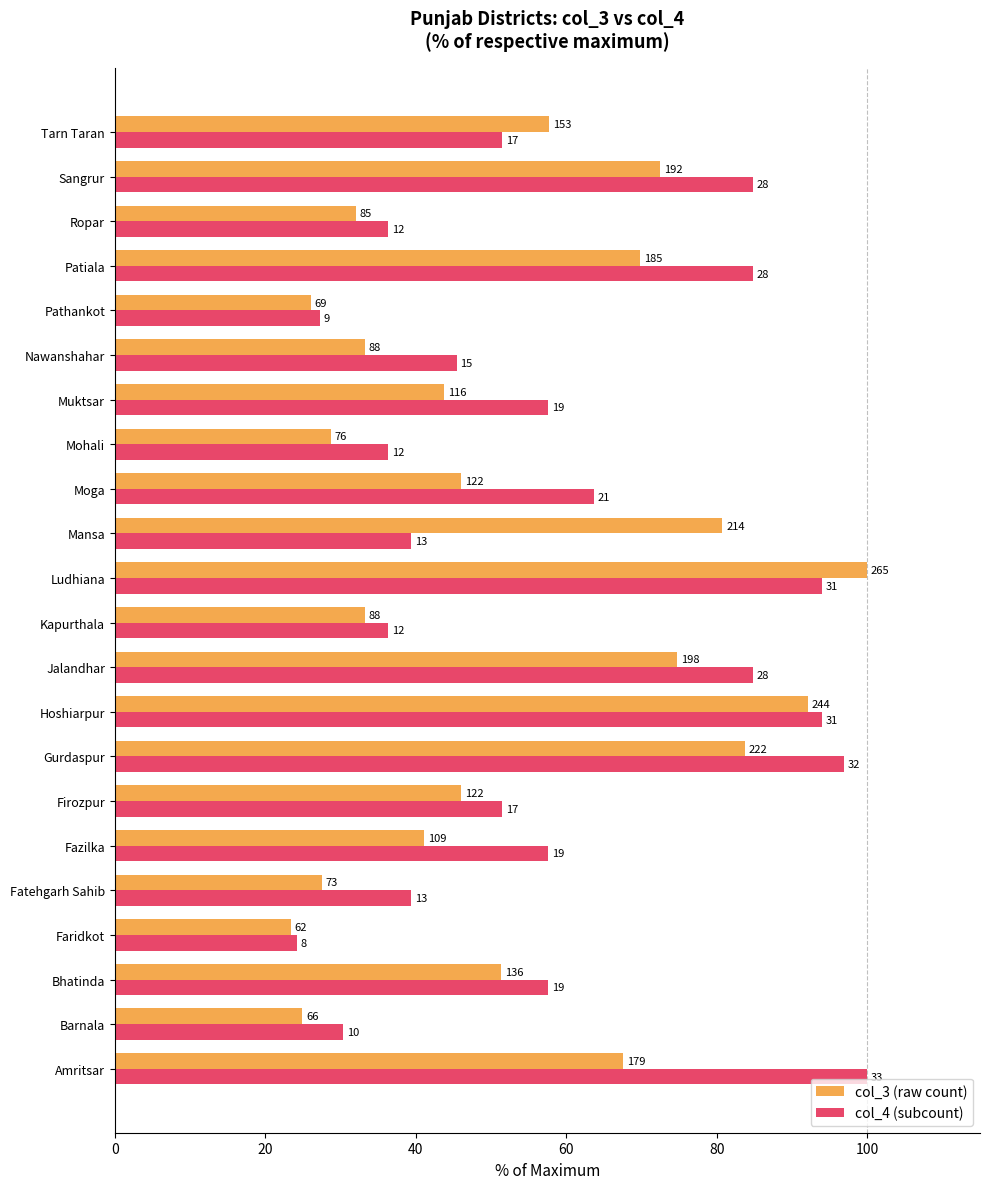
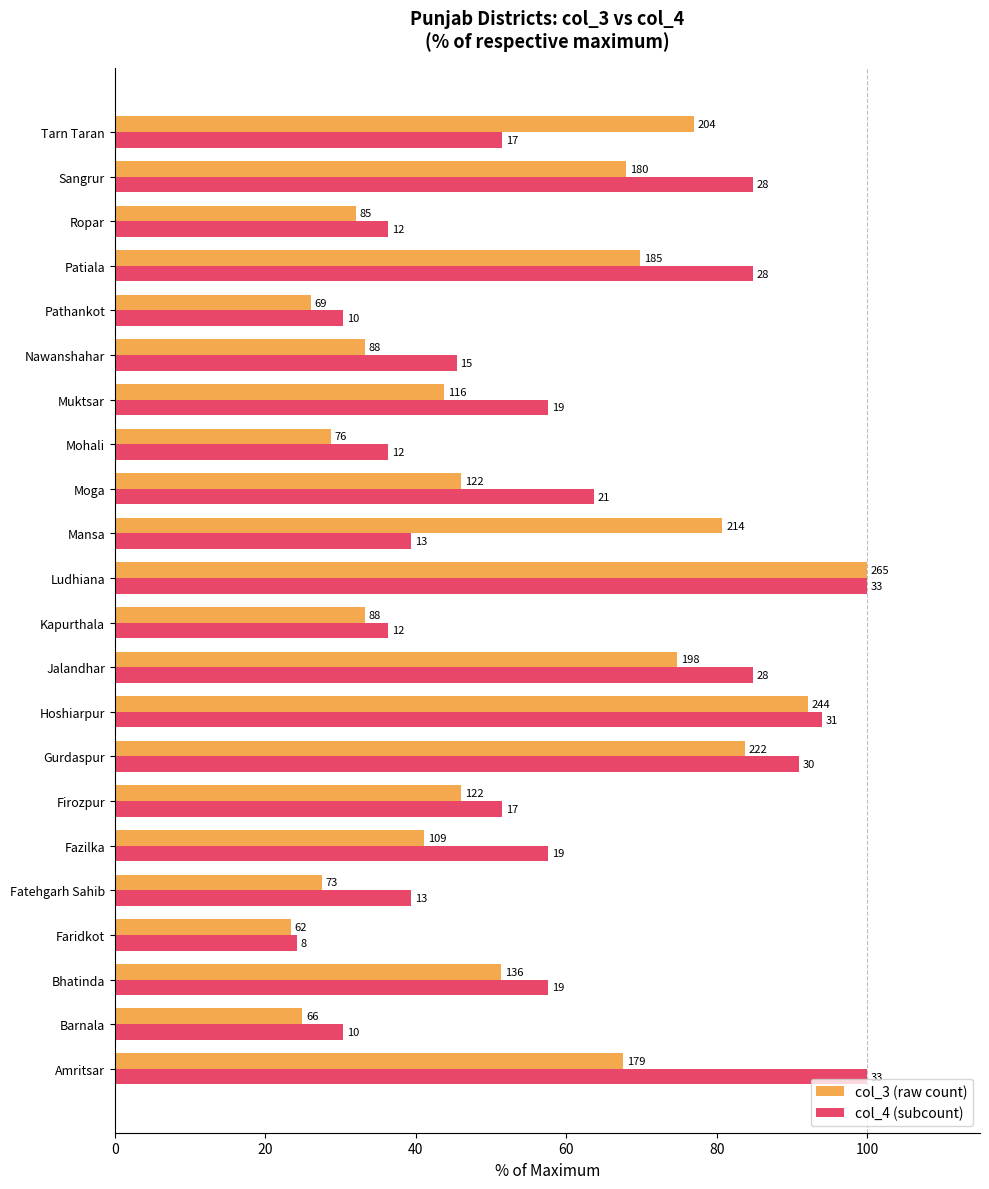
col_3 (raw count), Tarn Taran: 153 -> 204
col_3 (raw count), Sangrur: 192 -> 180
col_4 (subcount), Pathankot: 9 -> 10
col_4 (subcount), Ludhiana: 31 -> 33
col_4 (subcount), Gurdaspur: 32 -> 30
